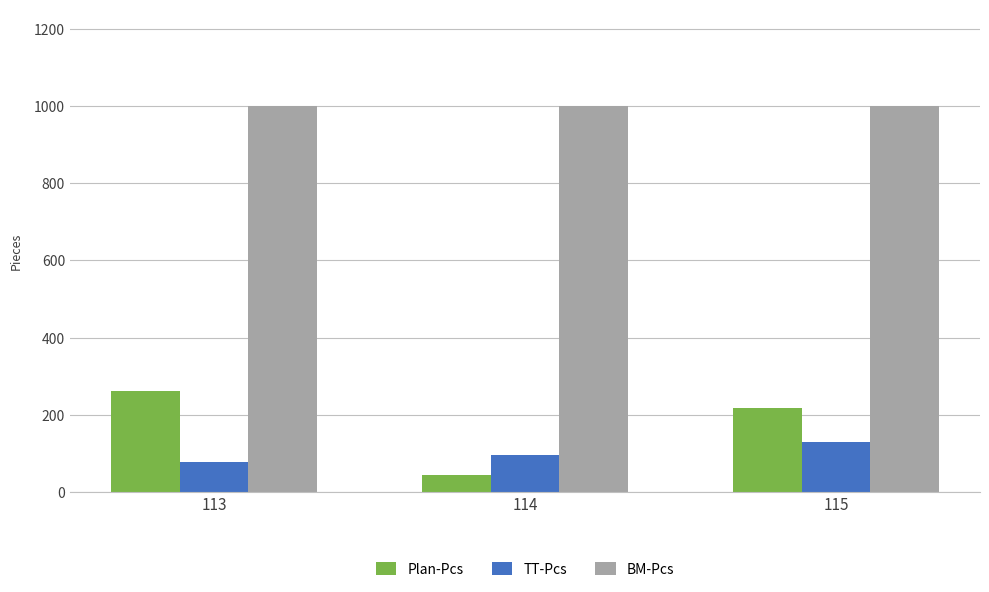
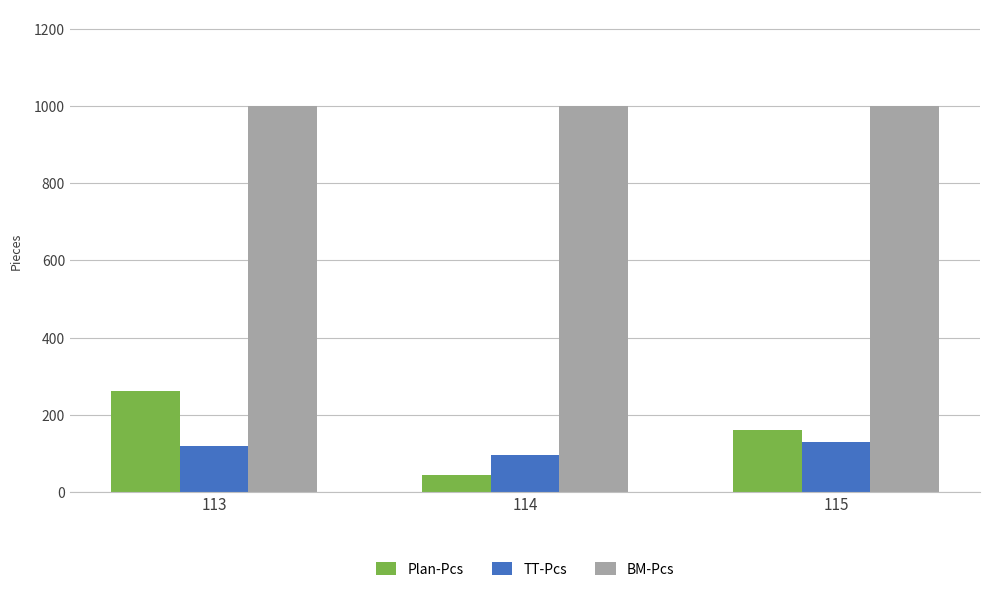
TT-Pcs, 113: 80 -> 120
Plan-Pcs, 115: 220 -> 160
